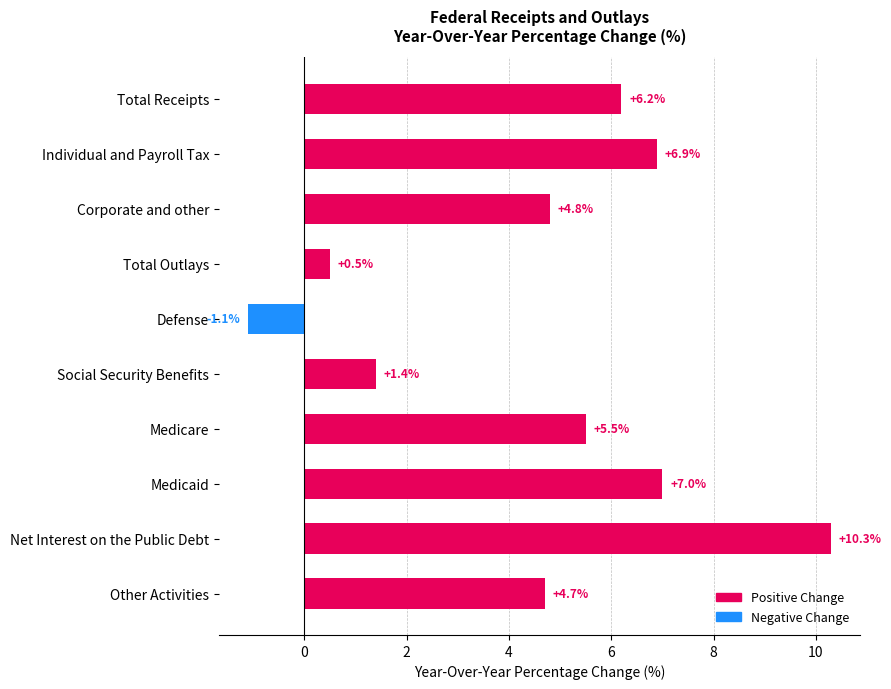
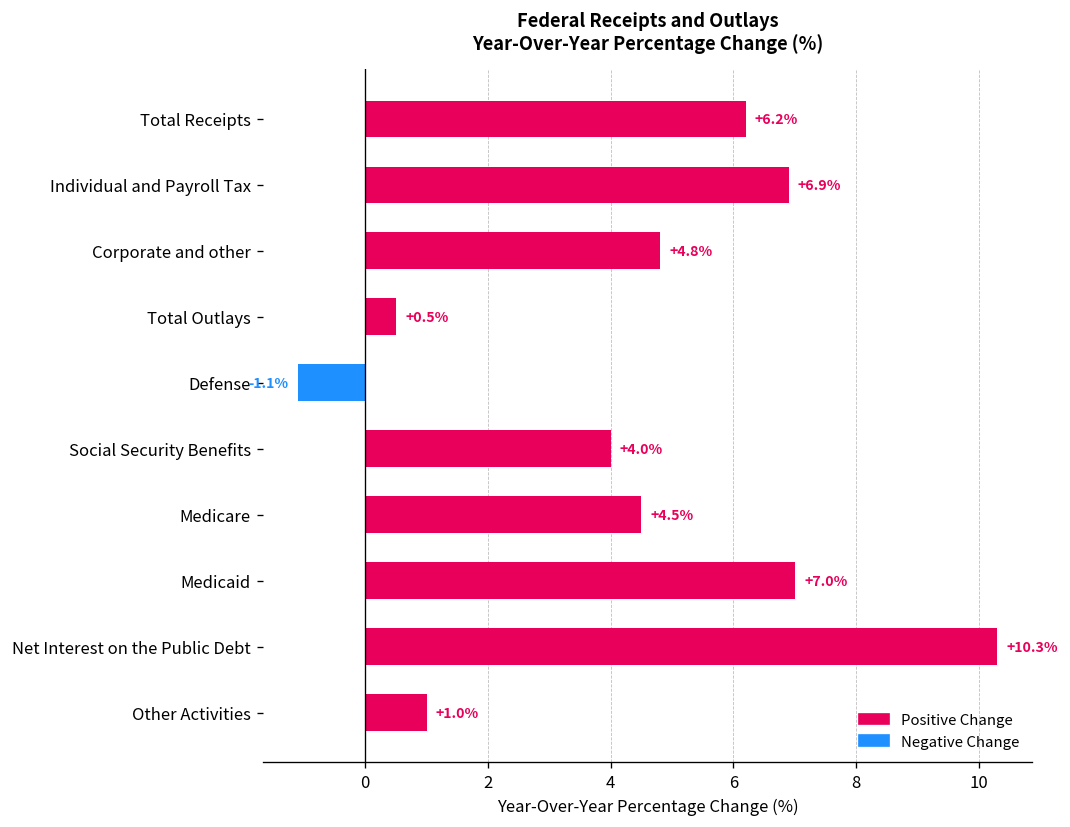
Social Security Benefits: +1.4% -> +4.0%
Medicare: +5.5% -> +4.5%
Other Activities: +4.7% -> +1.0%
